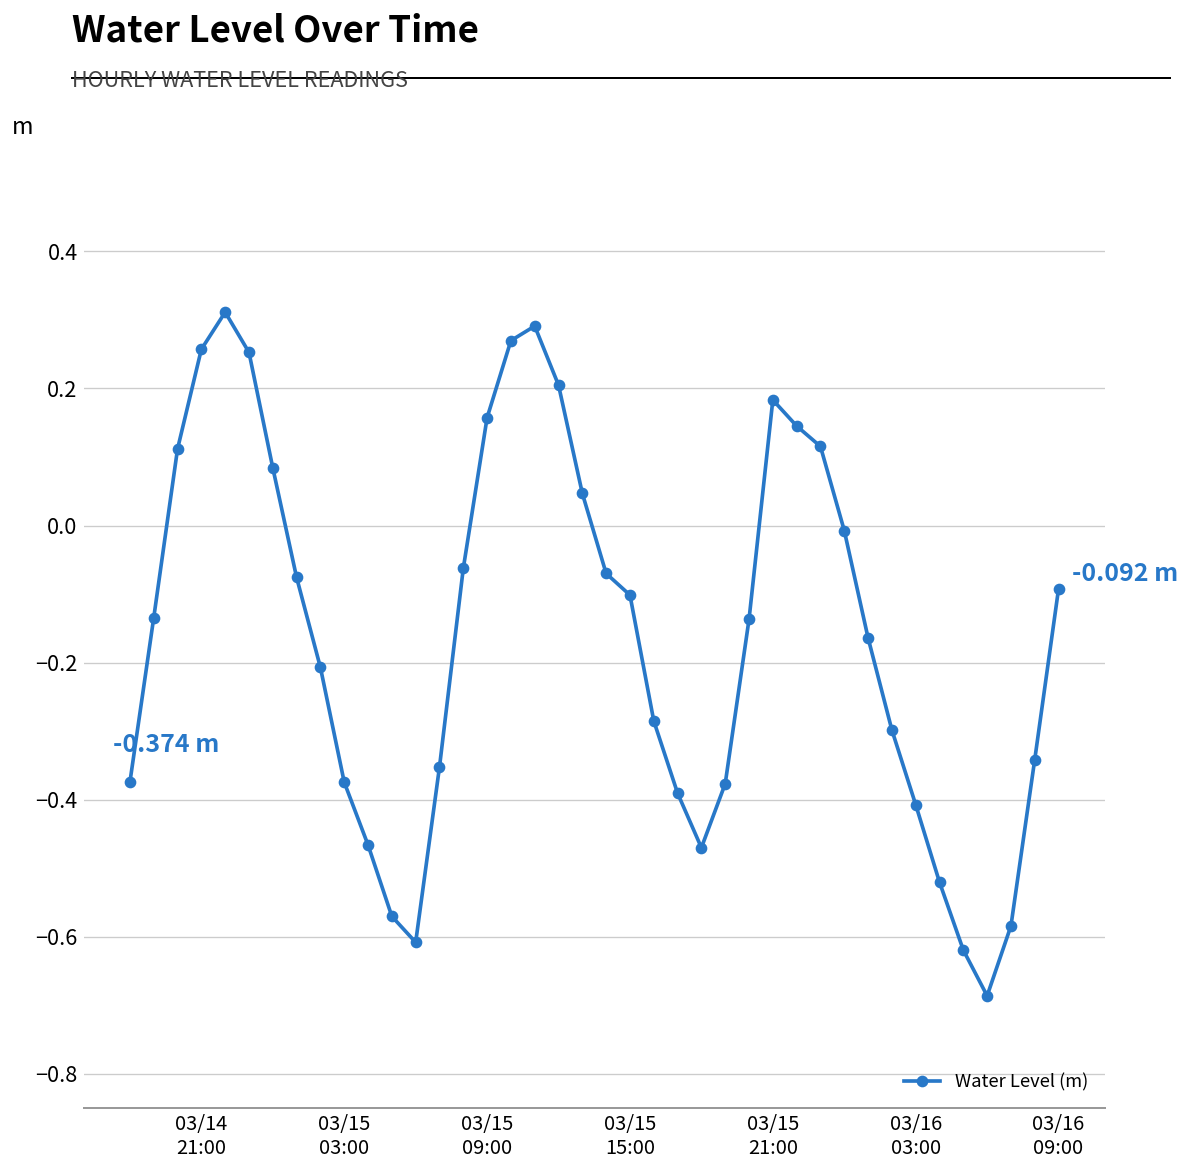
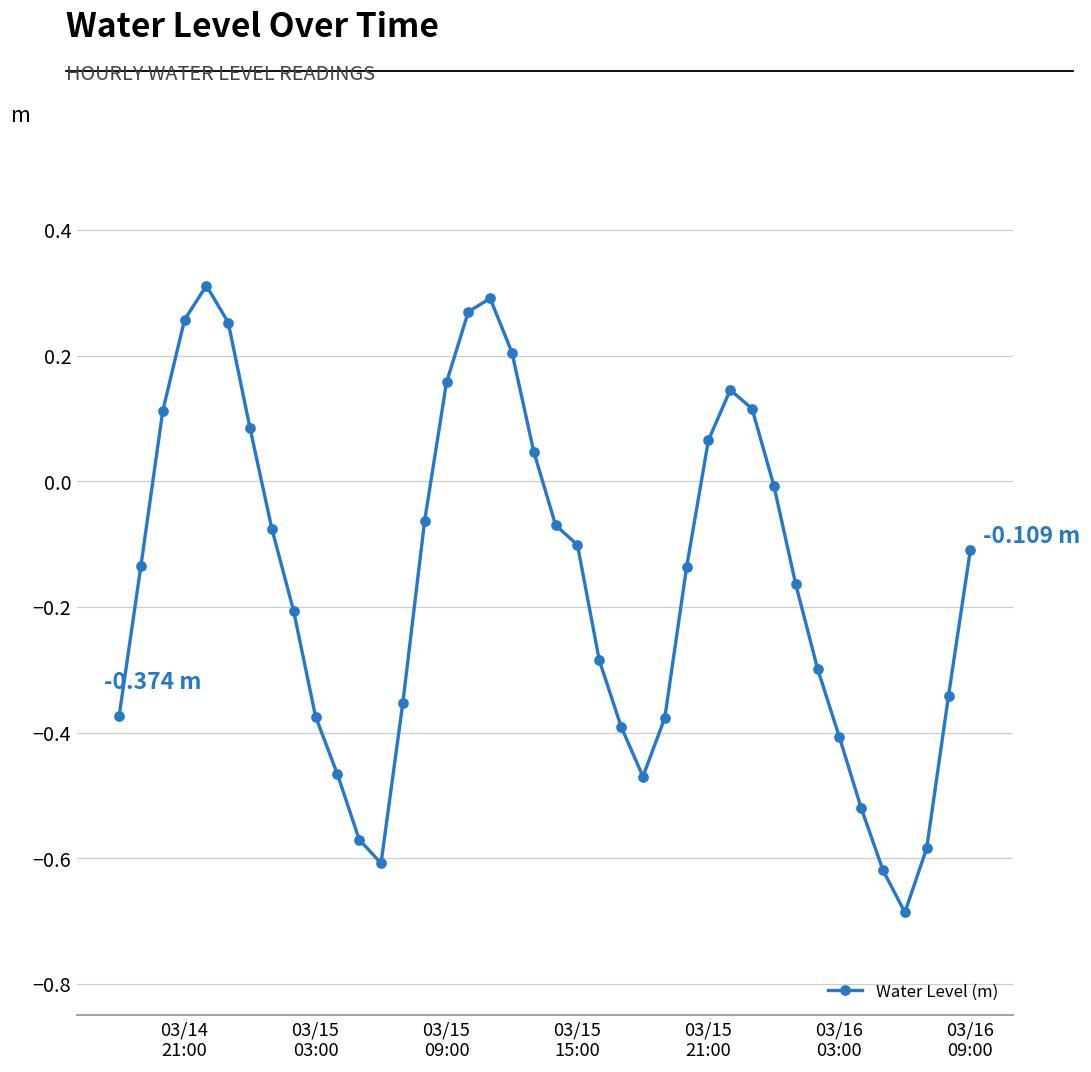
03/15 21:00: 0.18 -> 0.07
03/16 09:00: -0.092 -> -0.109
